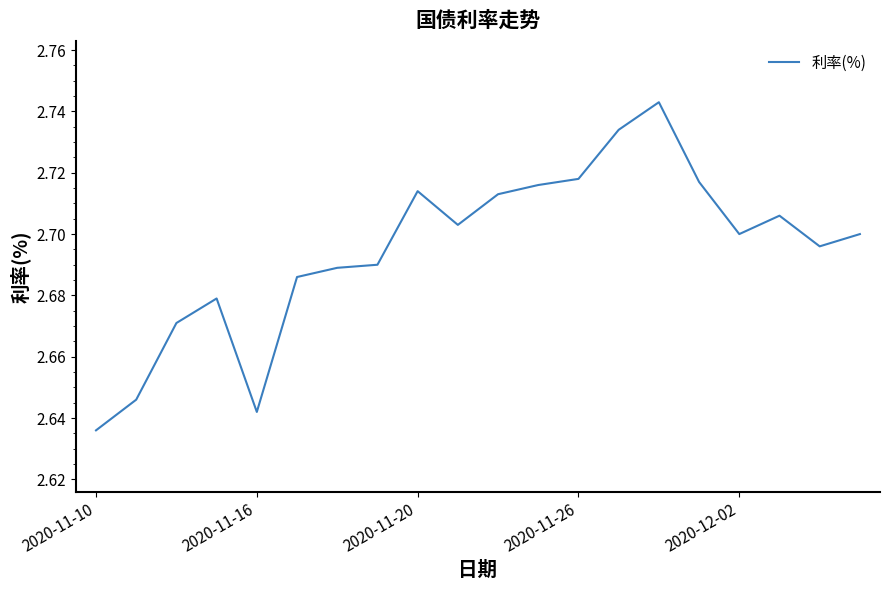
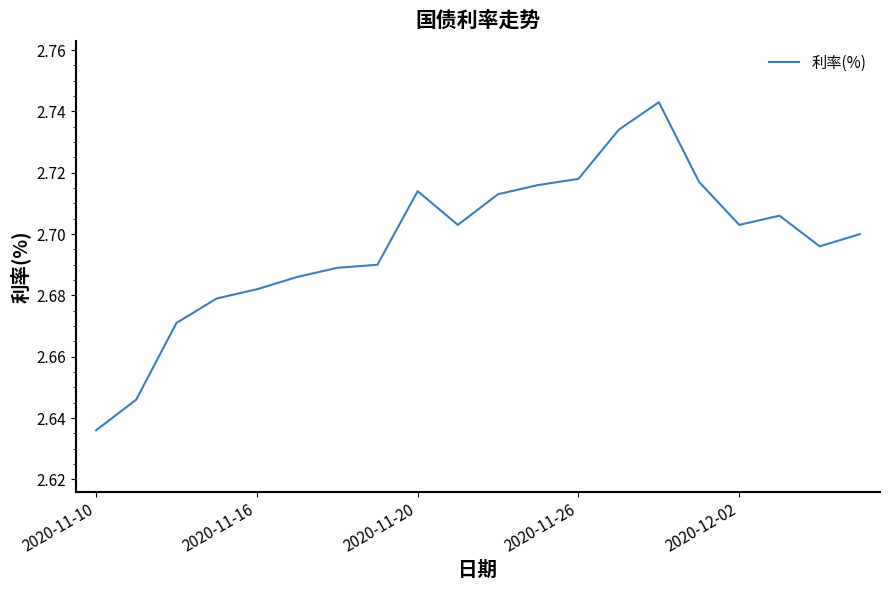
2020-11-16: 2.642 -> 2.682
2020-12-02: 2.700 -> 2.703
